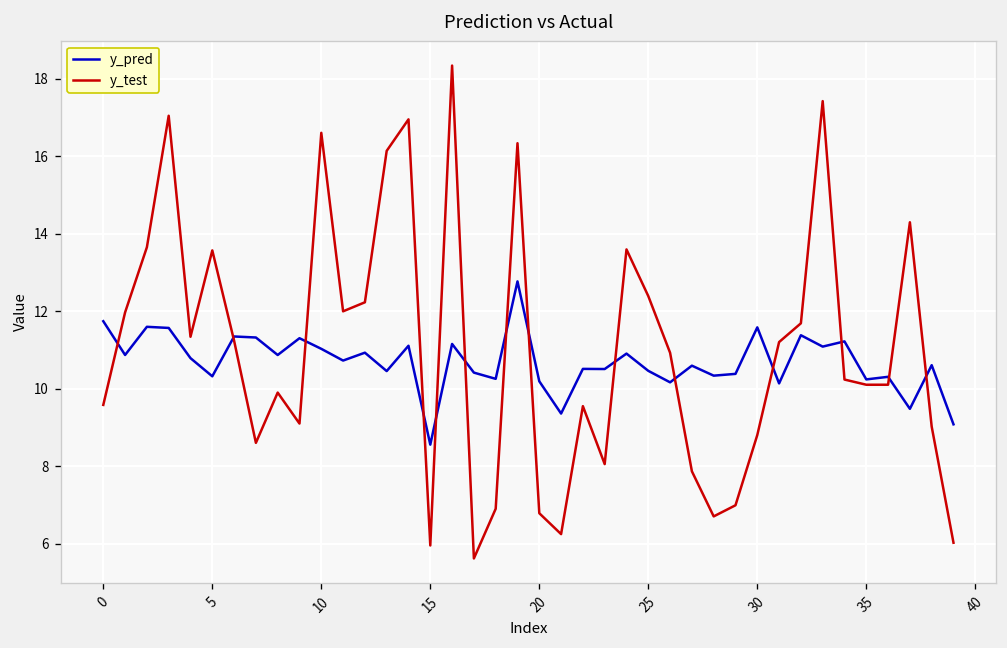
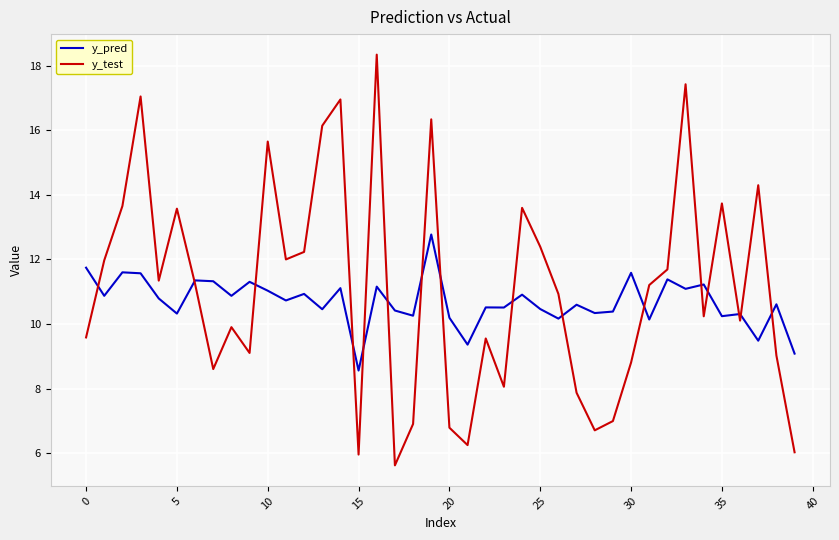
y_test, 10: 16.6 -> 15.6
y_test, 35: 10.1 -> 13.7
